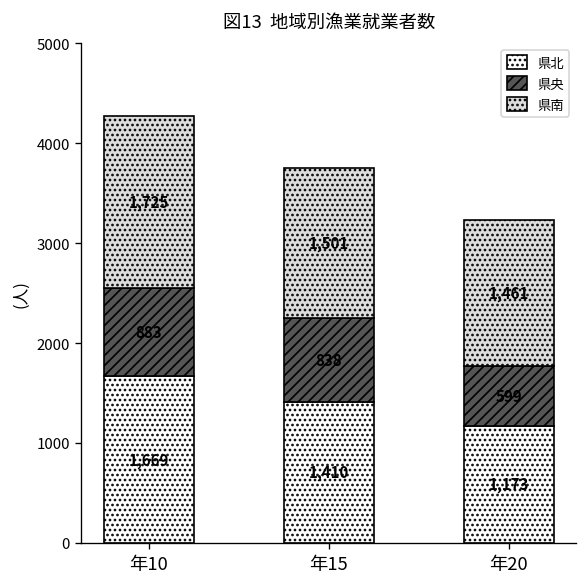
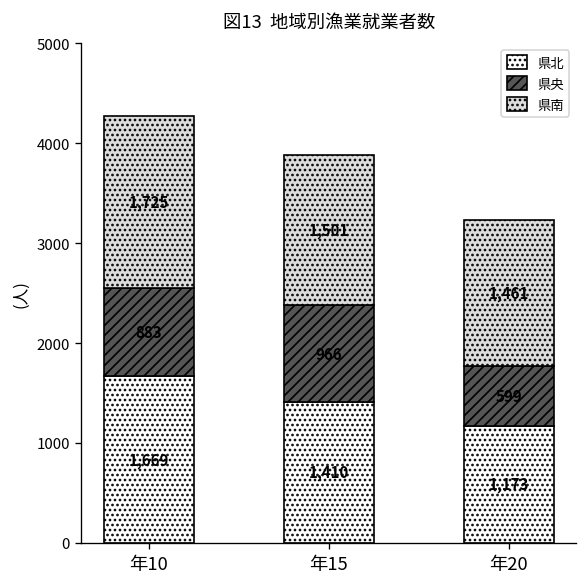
県央, 年15: 838 -> 966
